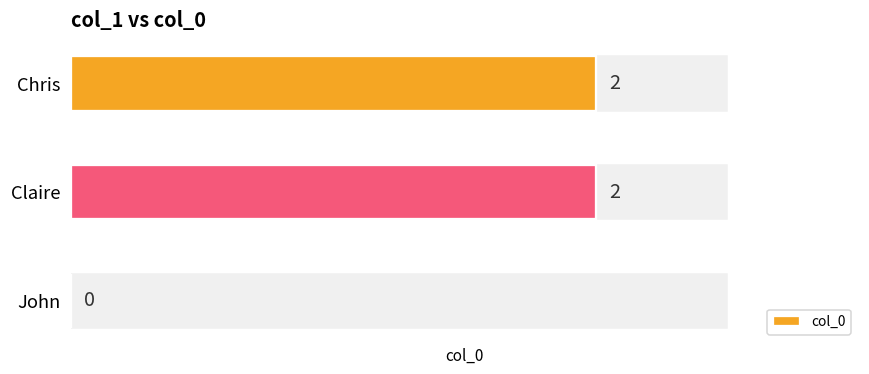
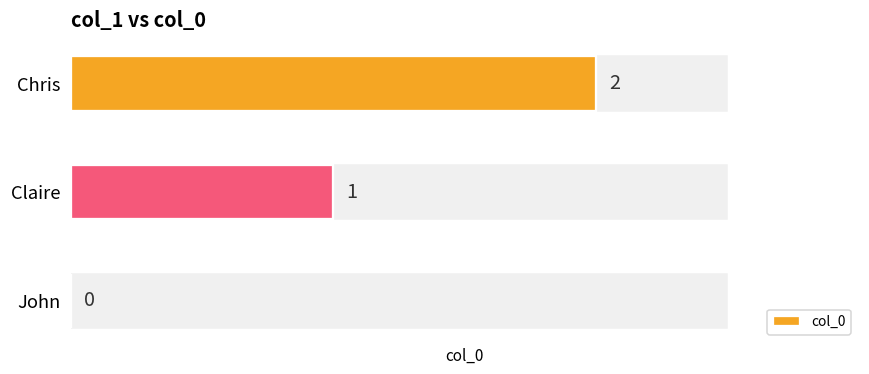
Claire: 2 -> 1
